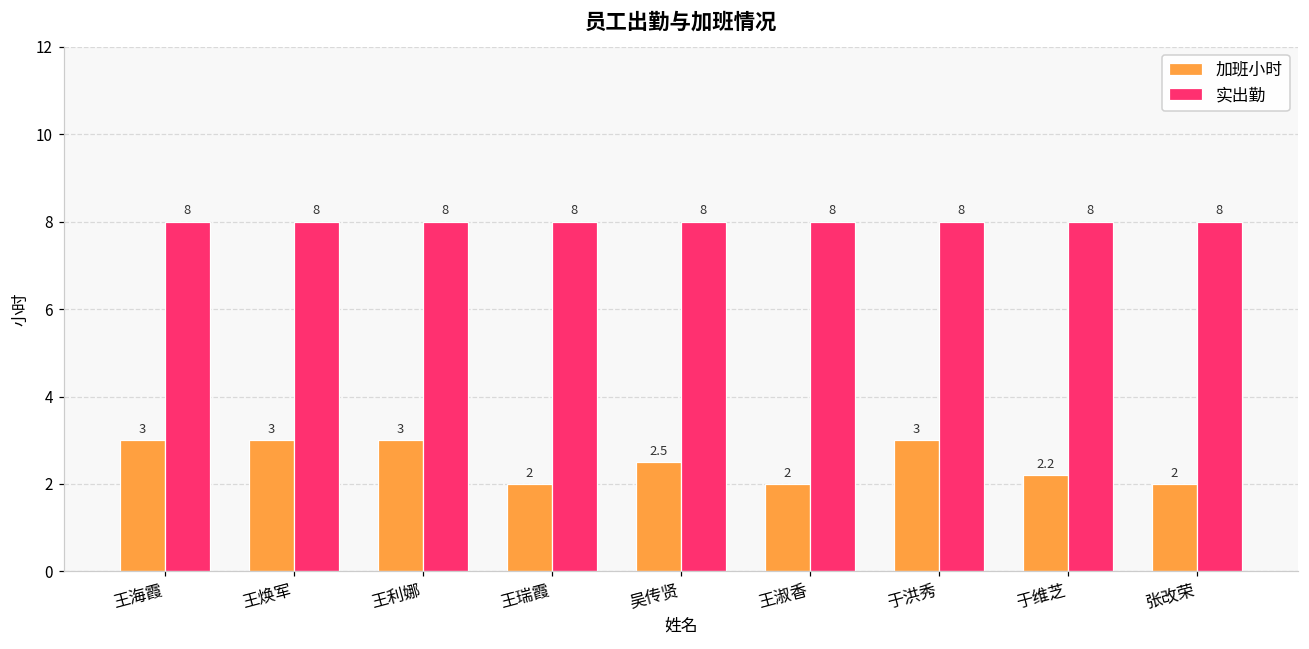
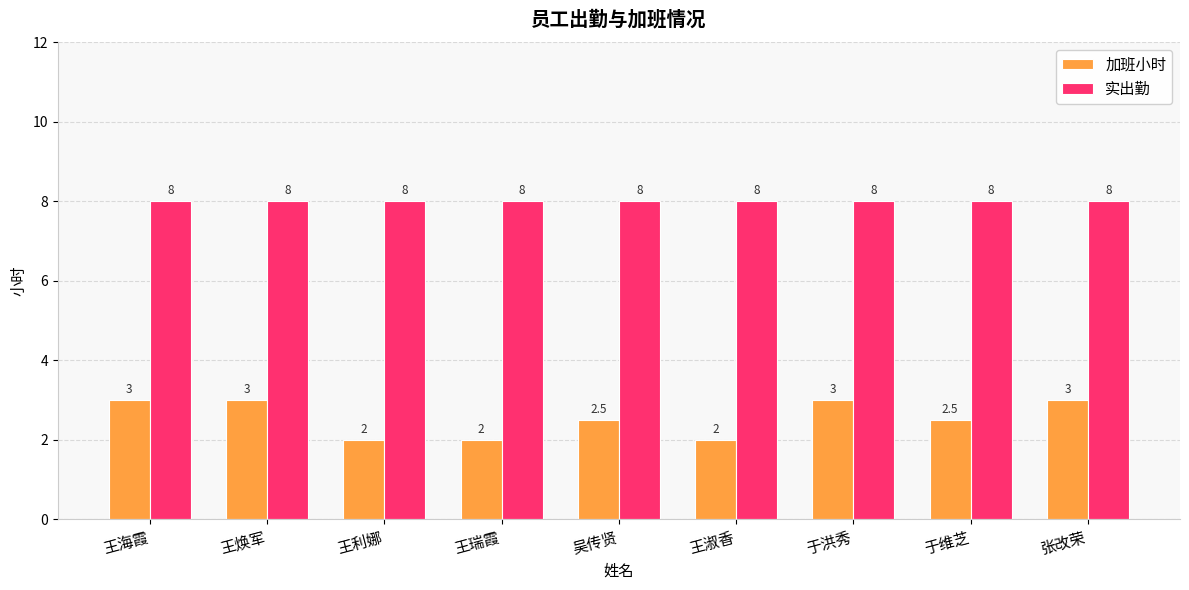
加班小时, 王利娜: 3 -> 2
加班小时, 于维芝: 2.2 -> 2.5
加班小时, 张改荣: 2 -> 3
